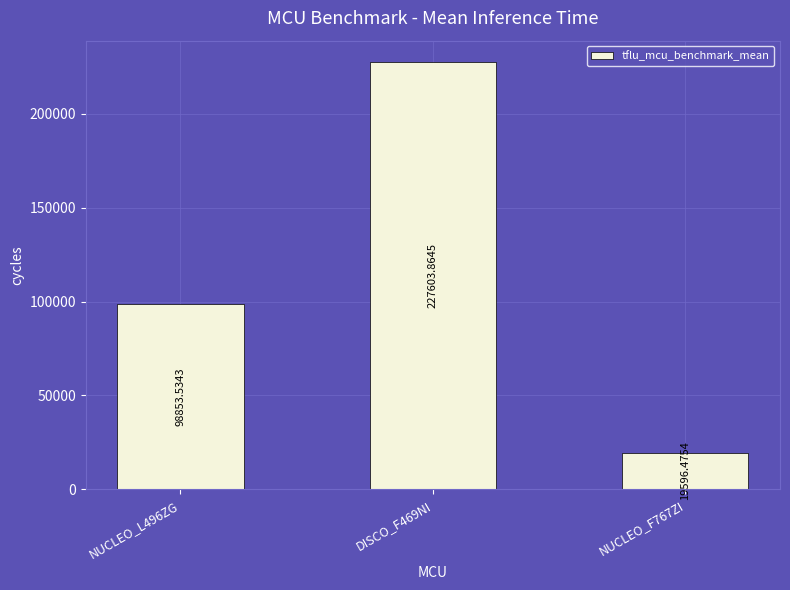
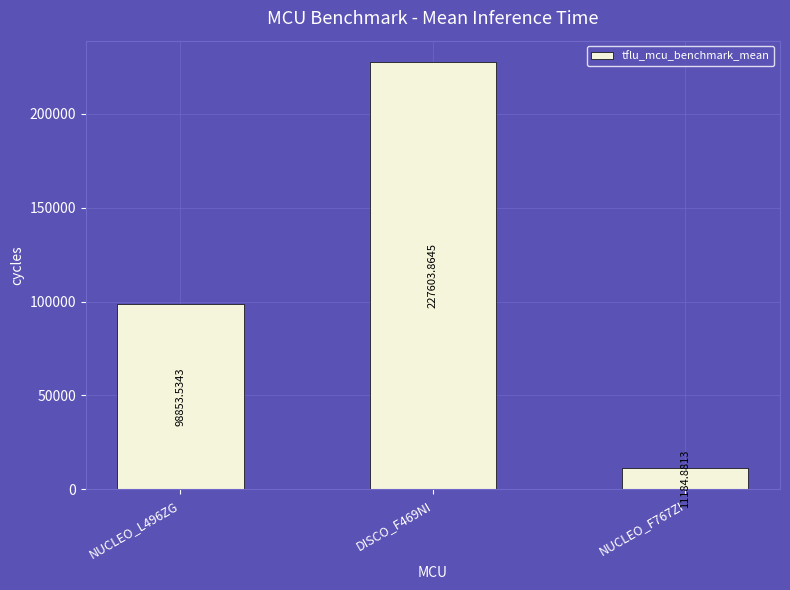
NUCLEO_F767ZI: 19596.4754 -> 11184.8813
